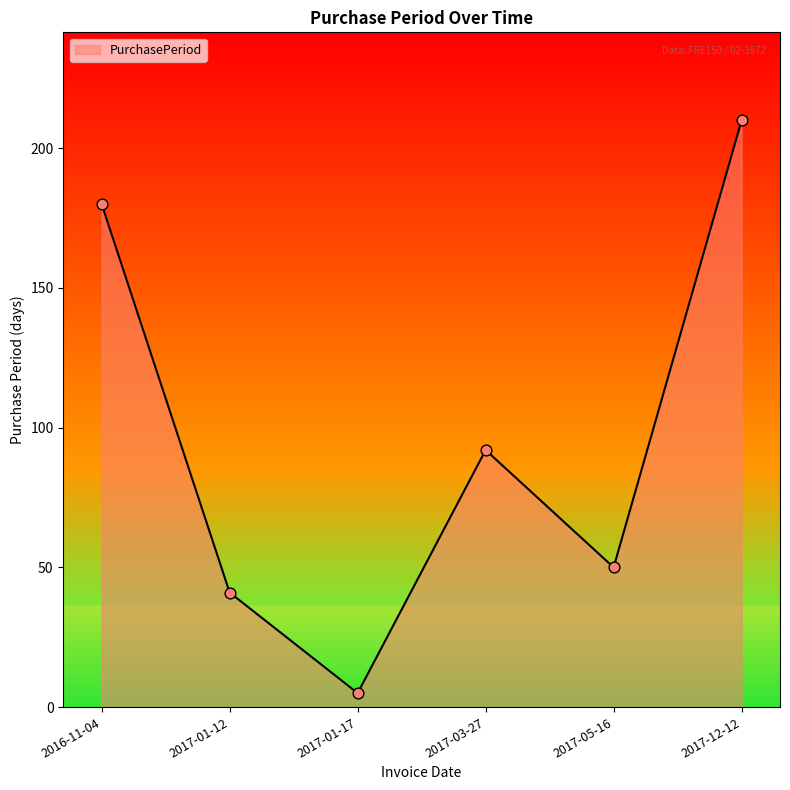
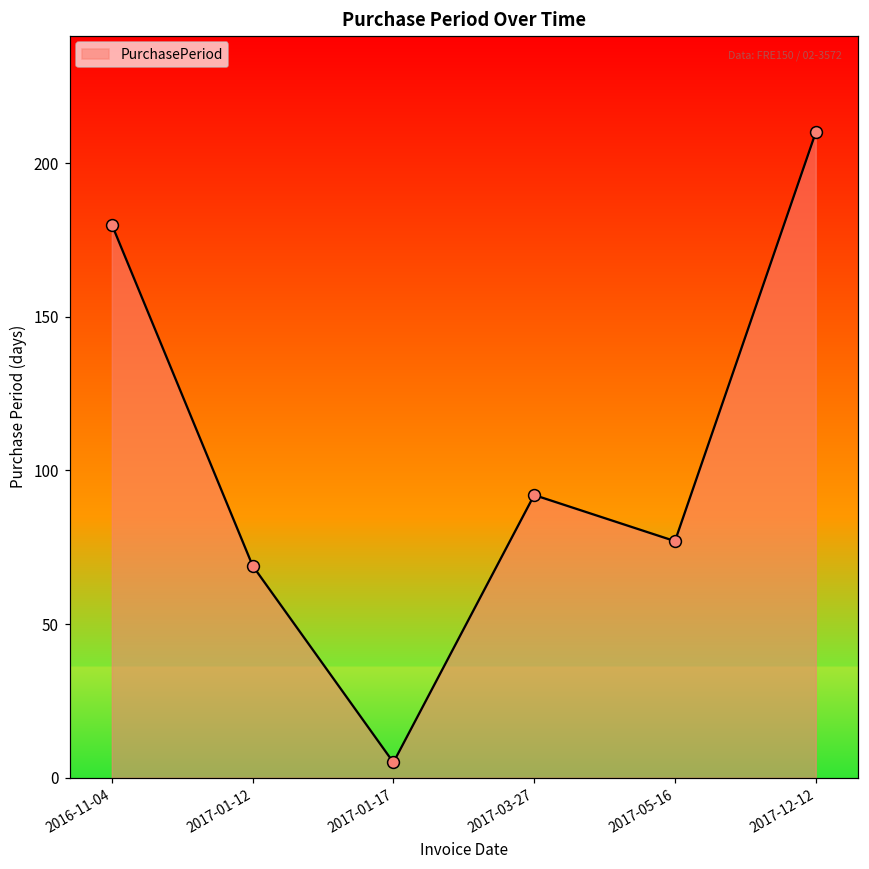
2017-01-12: 41 -> 69
2017-05-16: 50 -> 77
